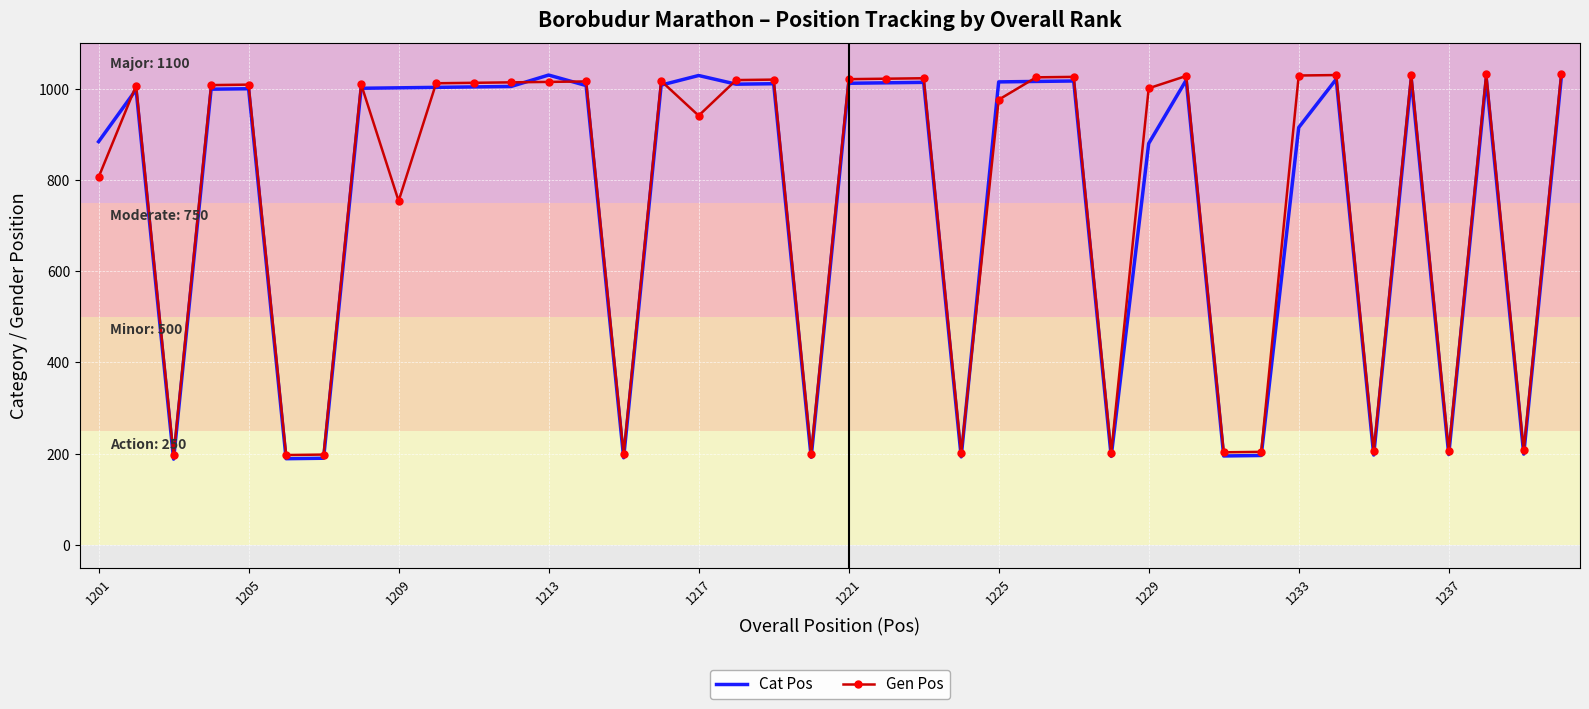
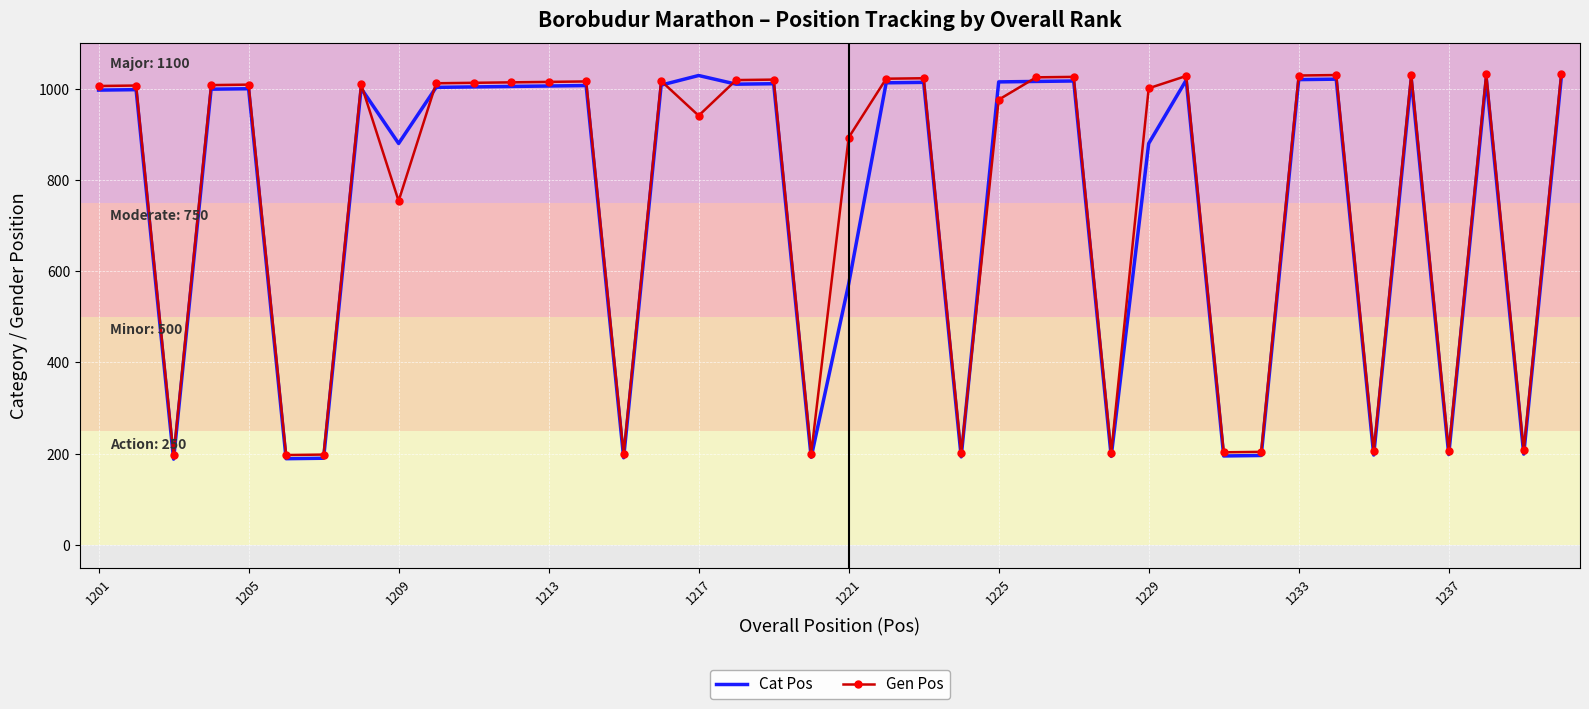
Cat Pos, 1201: 880 -> 1000
Gen Pos, 1201: 810 -> 1010
Cat Pos, 1209: 1000 -> 880
Cat Pos, 1213: 1030 -> 1010
Cat Pos, 1221: 1010 -> 570
Gen Pos, 1221: 1020 -> 890
Cat Pos, 1233: 920 -> 1020
